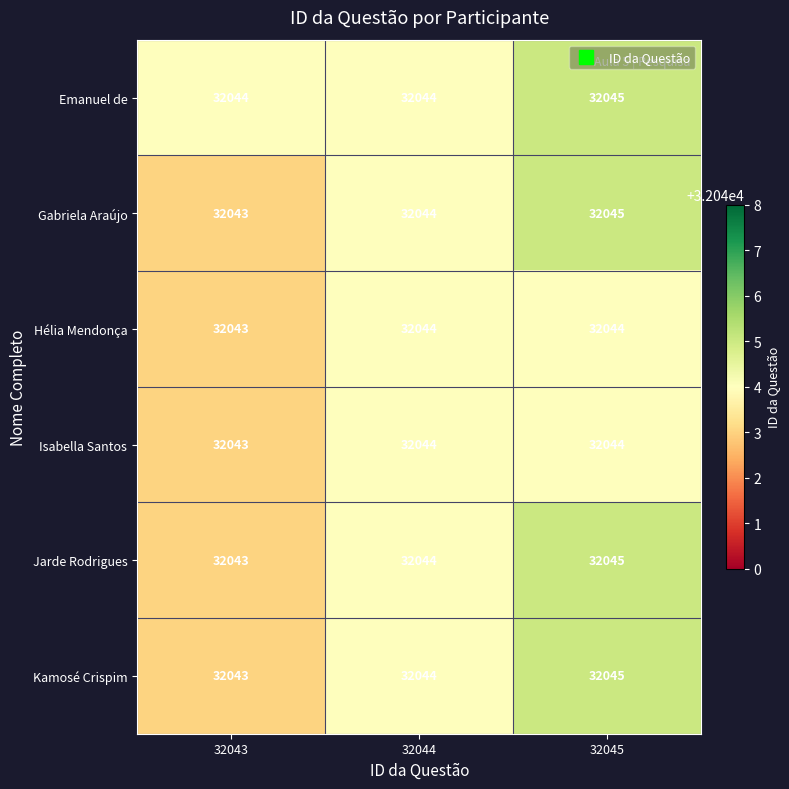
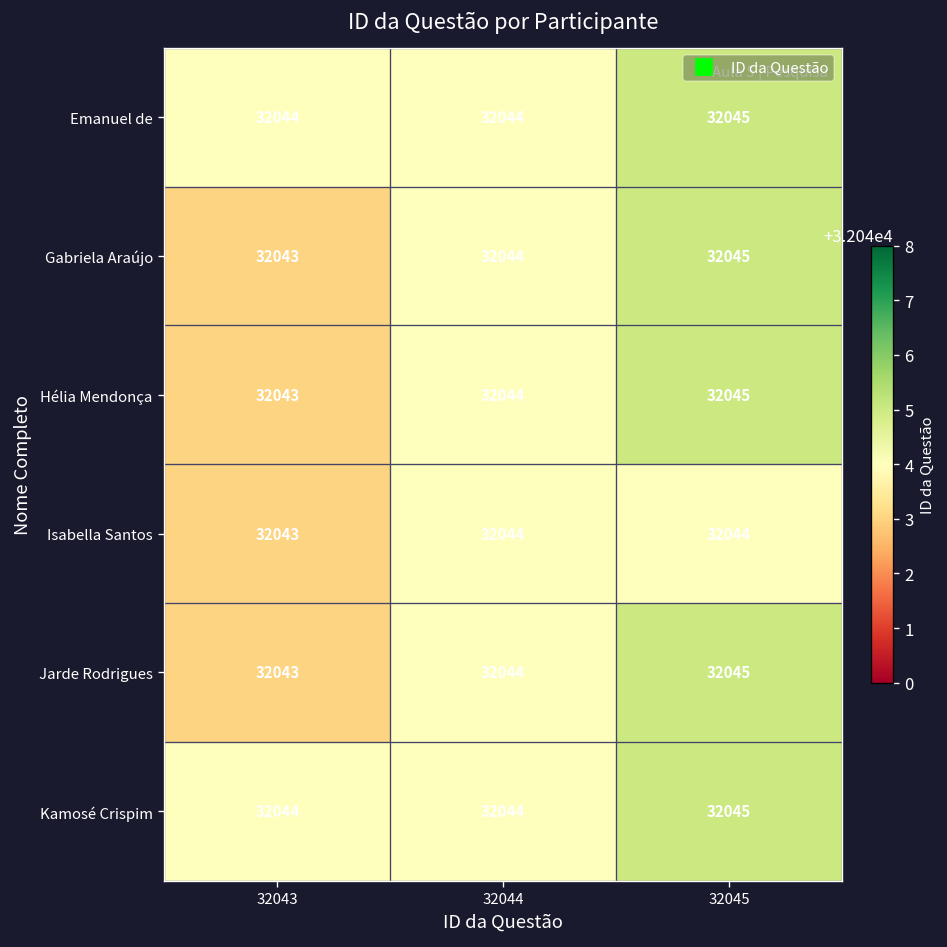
Hélia Mendonça, 32045: 32044 -> 32045
Kamosé Crispim, 32043: 32043 -> 32044
